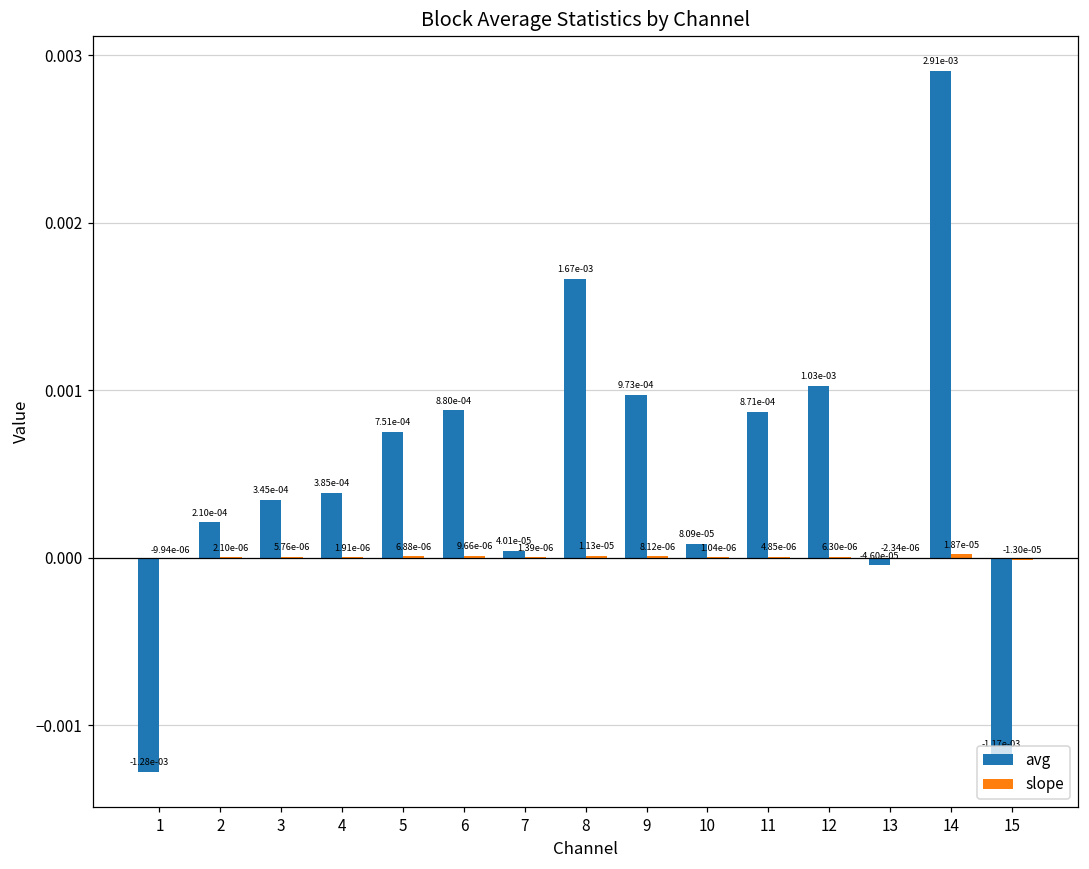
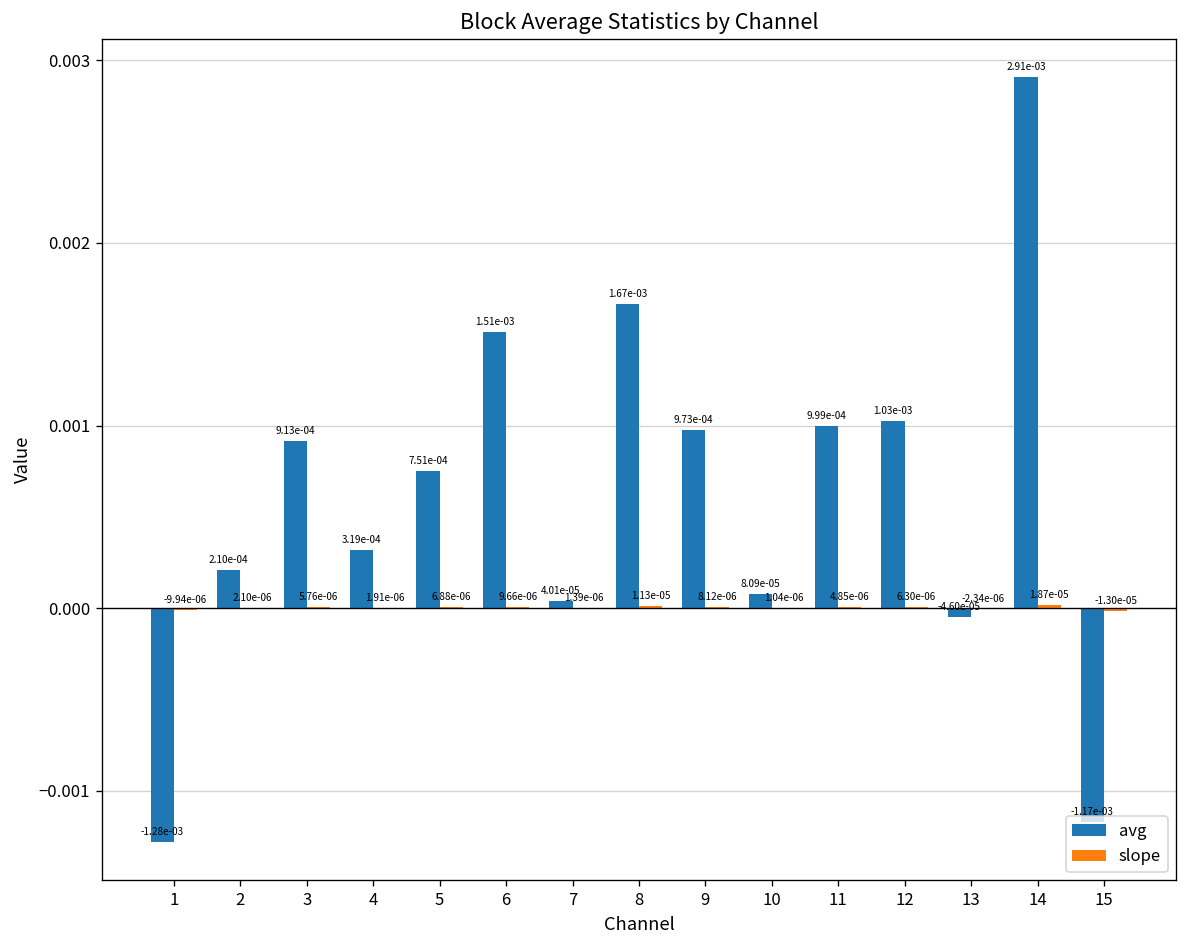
avg, 3: 3.45e-04 -> 9.13e-04
avg, 4: 3.85e-04 -> 3.19e-04
avg, 6: 8.80e-04 -> 1.51e-03
avg, 11: 8.71e-04 -> 9.99e-04
